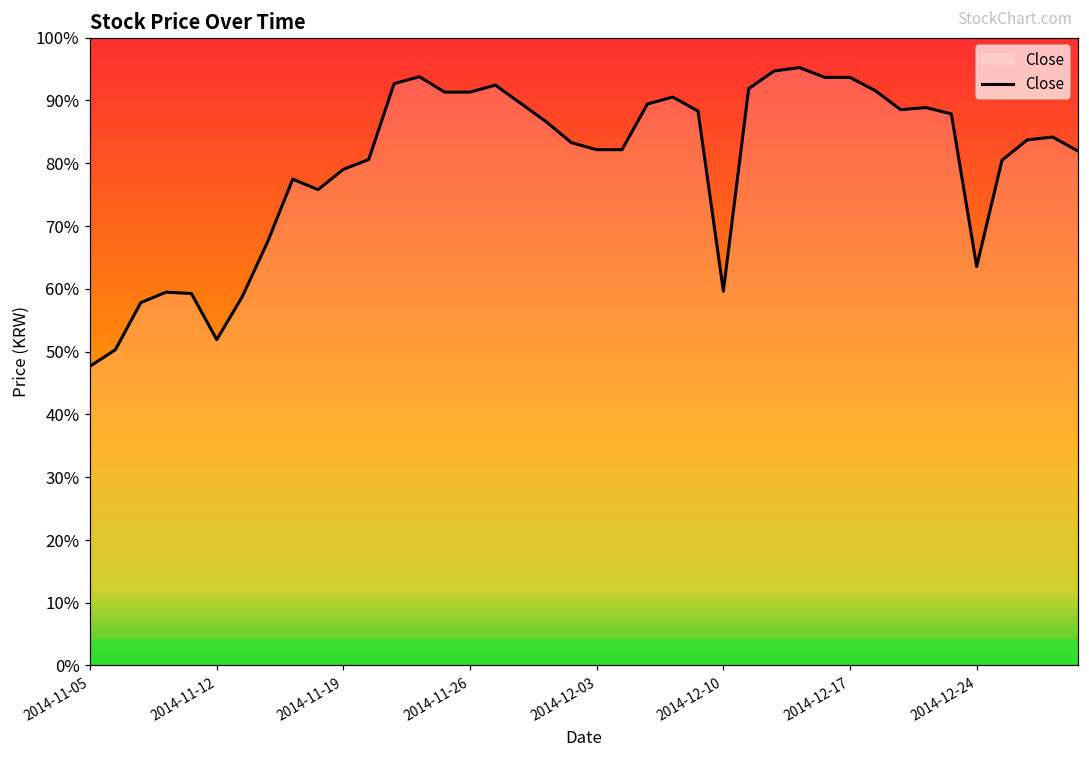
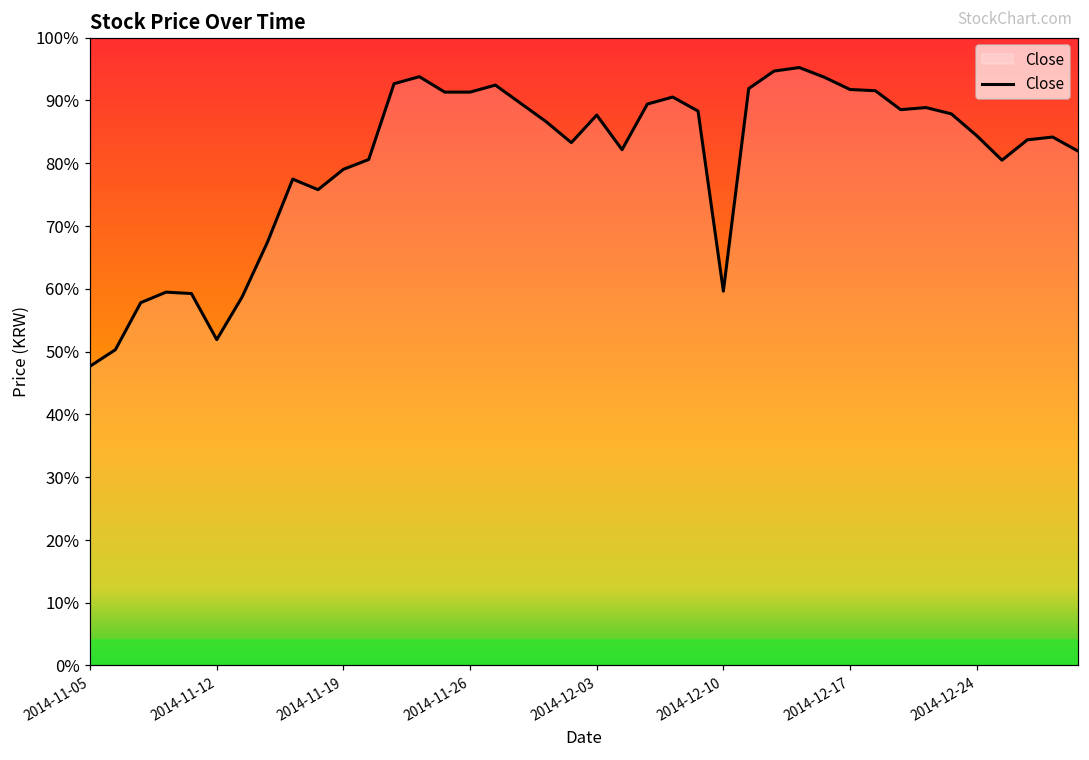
2014-12-03: 82% -> 88%
2014-12-17: 94% -> 92%
2014-12-24: 64% -> 84%
